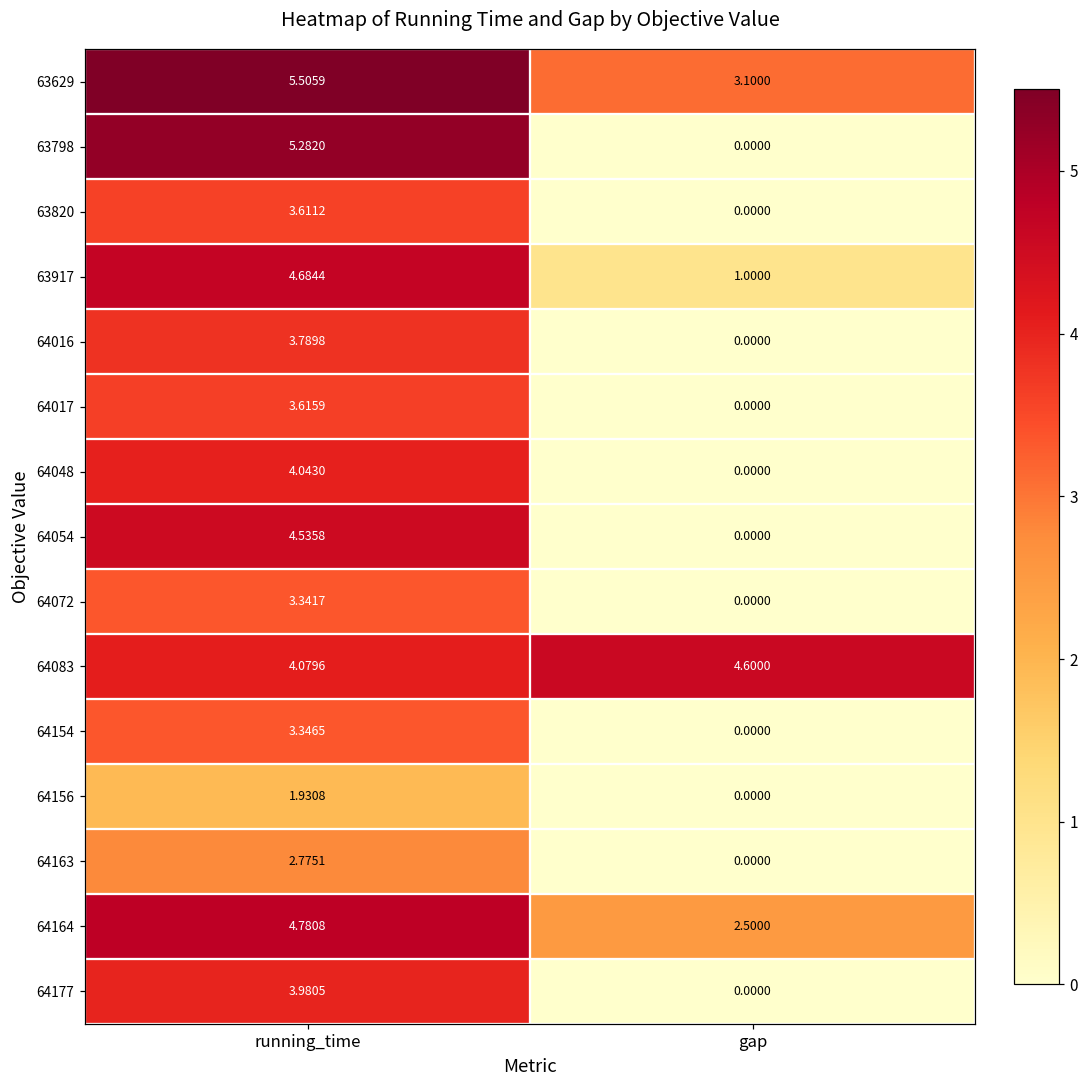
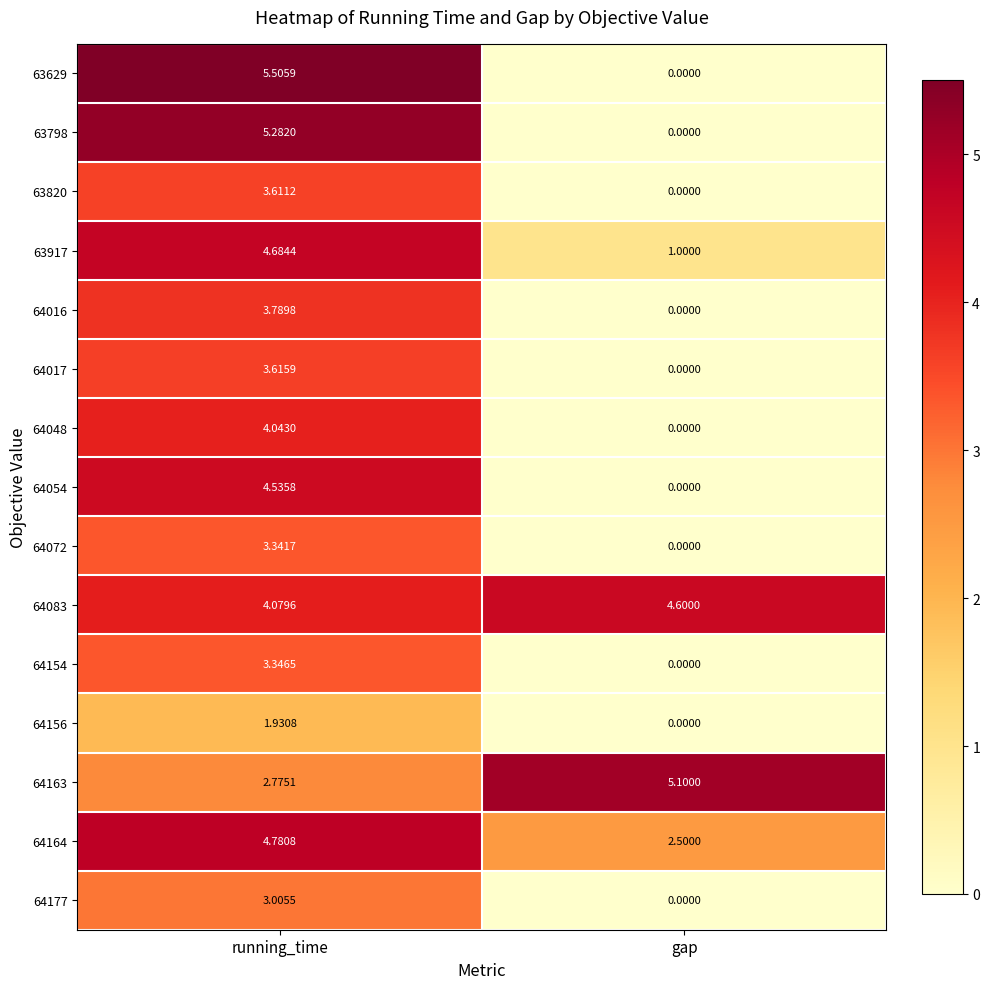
63629, gap: 3.1000 -> 0.0000
64163, gap: 0.0000 -> 5.1000
64177, running_time: 3.9805 -> 3.0055
